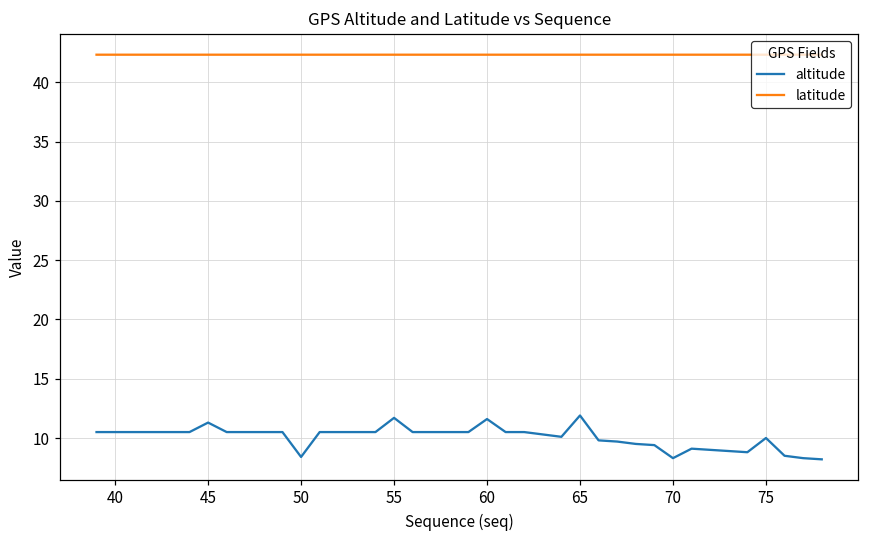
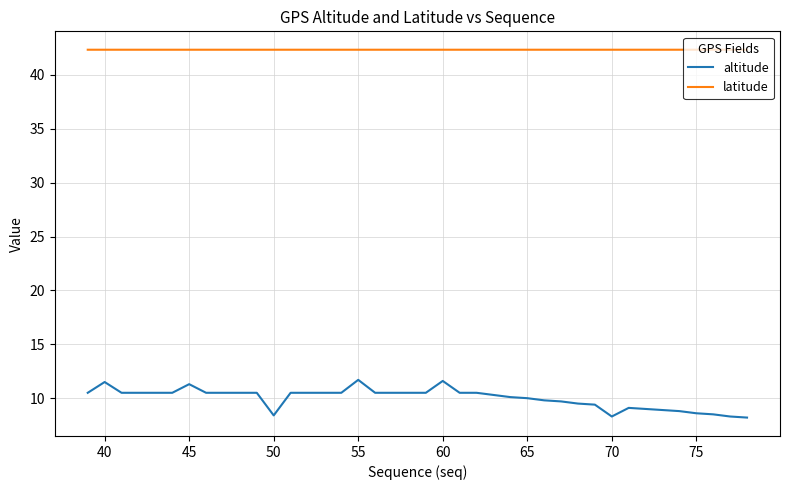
altitude, 40: 10.5 -> 11.5
altitude, 65: 11.9 -> 10.0
altitude, 75: 10.0 -> 8.6
